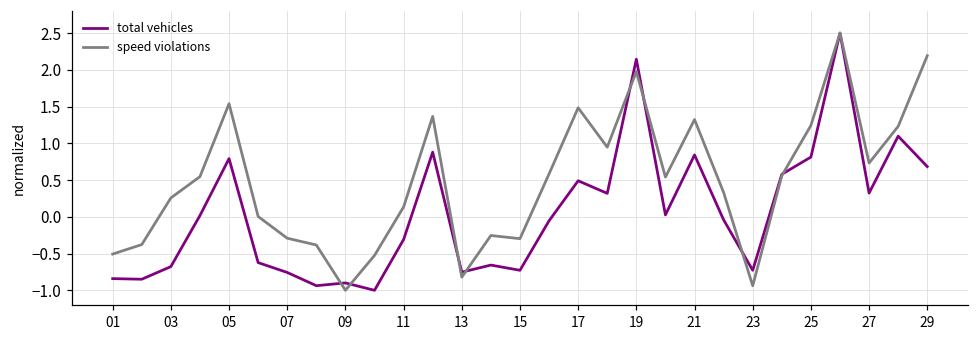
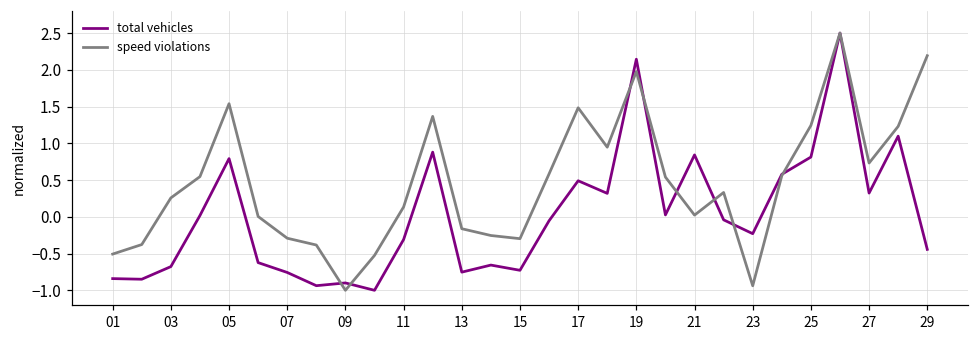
speed violations, 13: -0.8 -> -0.2
speed violations, 21: 1.3 -> 0.0
total vehicles, 23: -0.7 -> -0.2
total vehicles, 29: 0.7 -> -0.4
